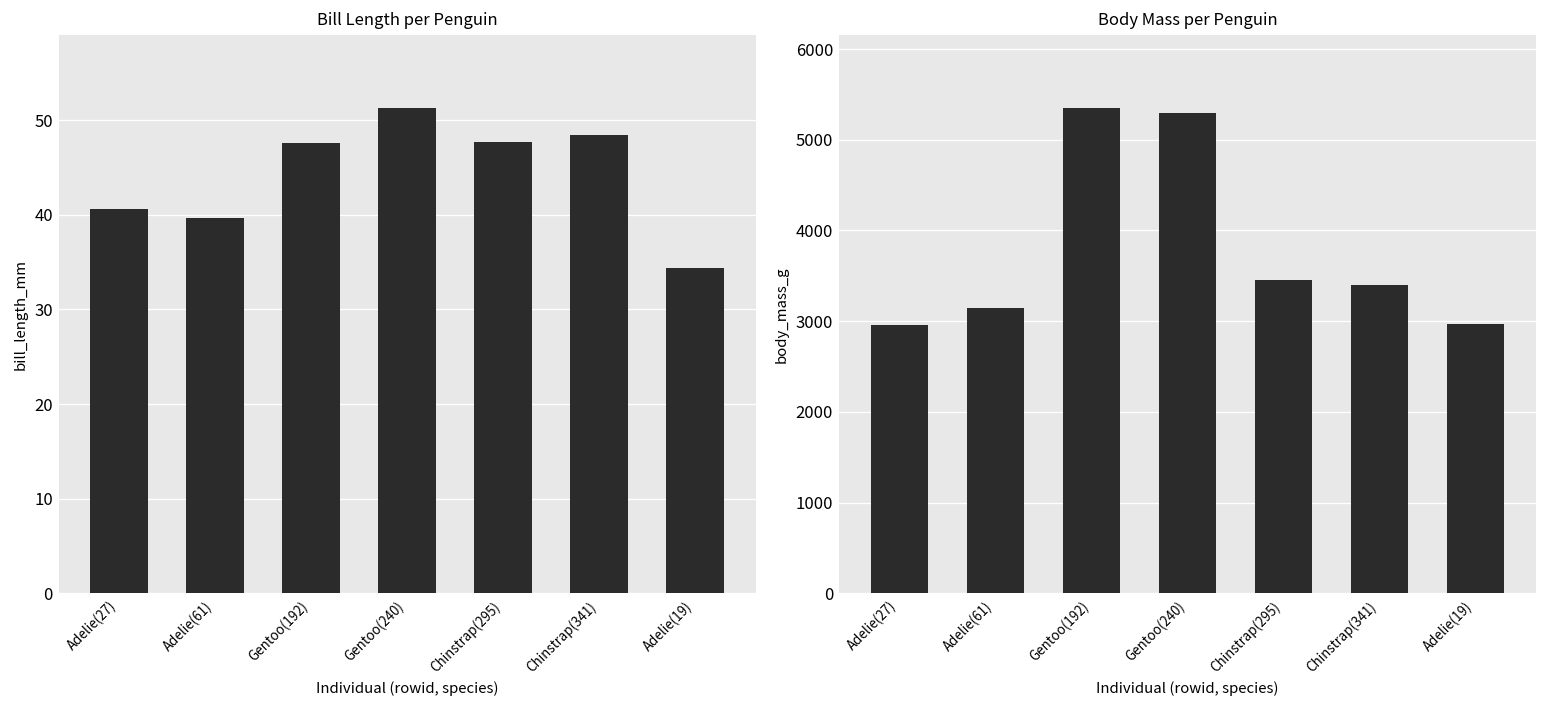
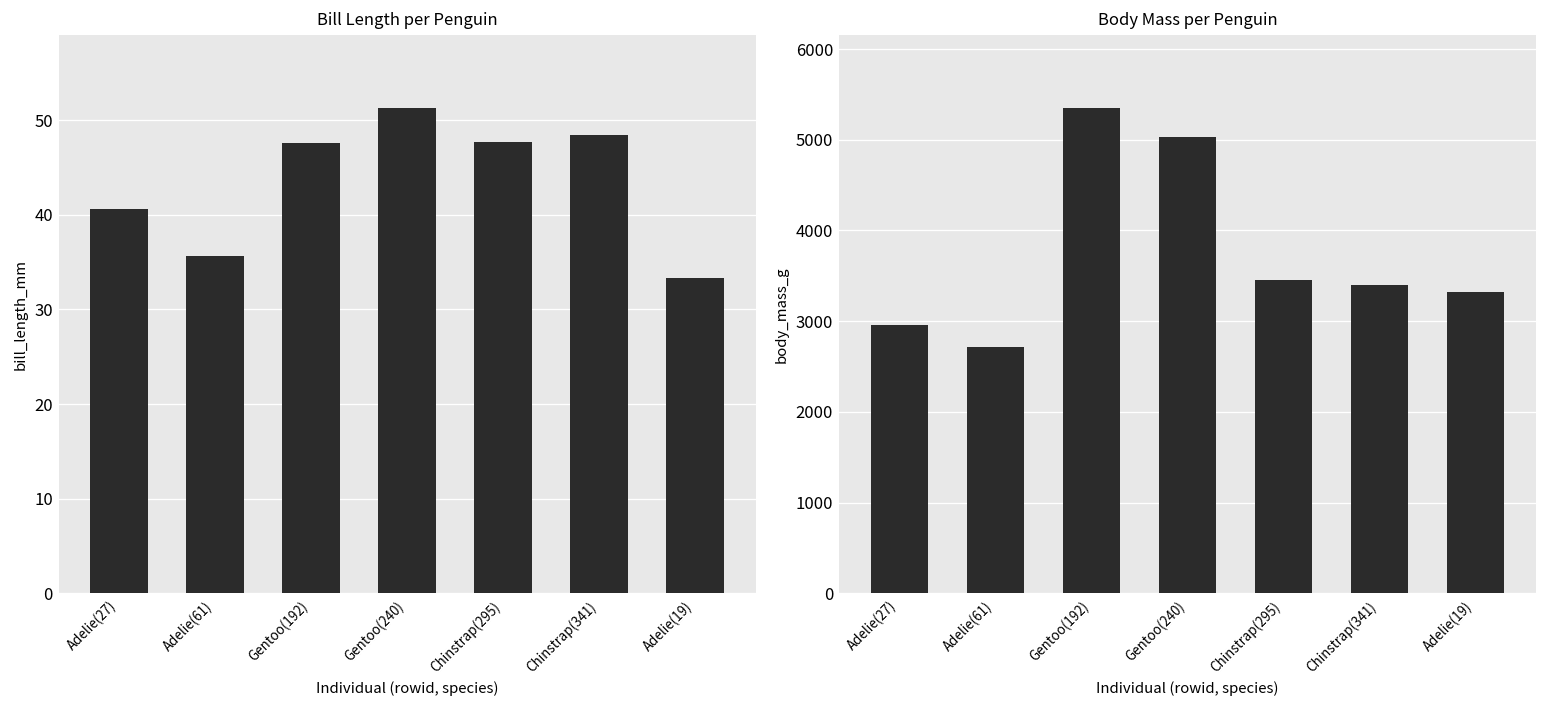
Bill Length per Penguin, Adelie(61): 40 -> 36
Bill Length per Penguin, Adelie(19): 34 -> 33
Body Mass per Penguin, Adelie(61): 3200 -> 2700
Body Mass per Penguin, Gentoo(240): 5300 -> 5000
Body Mass per Penguin, Adelie(19): 3000 -> 3300
